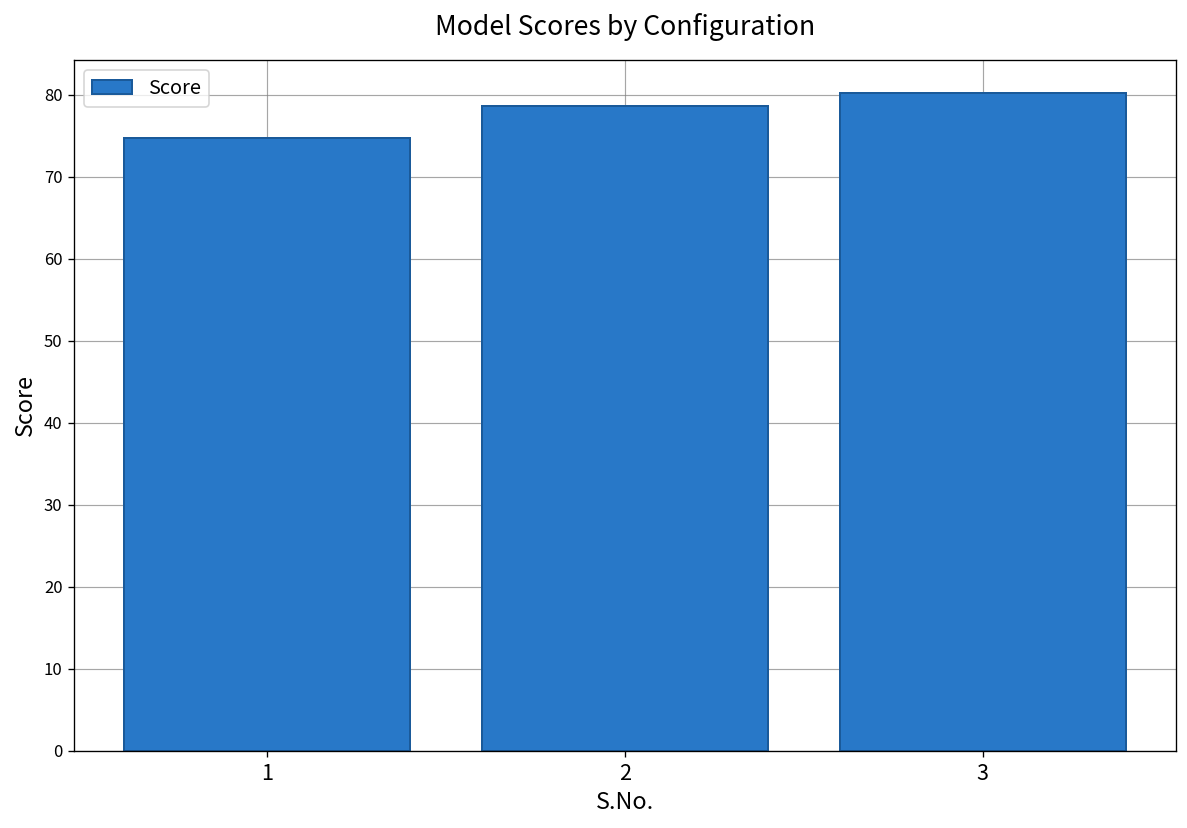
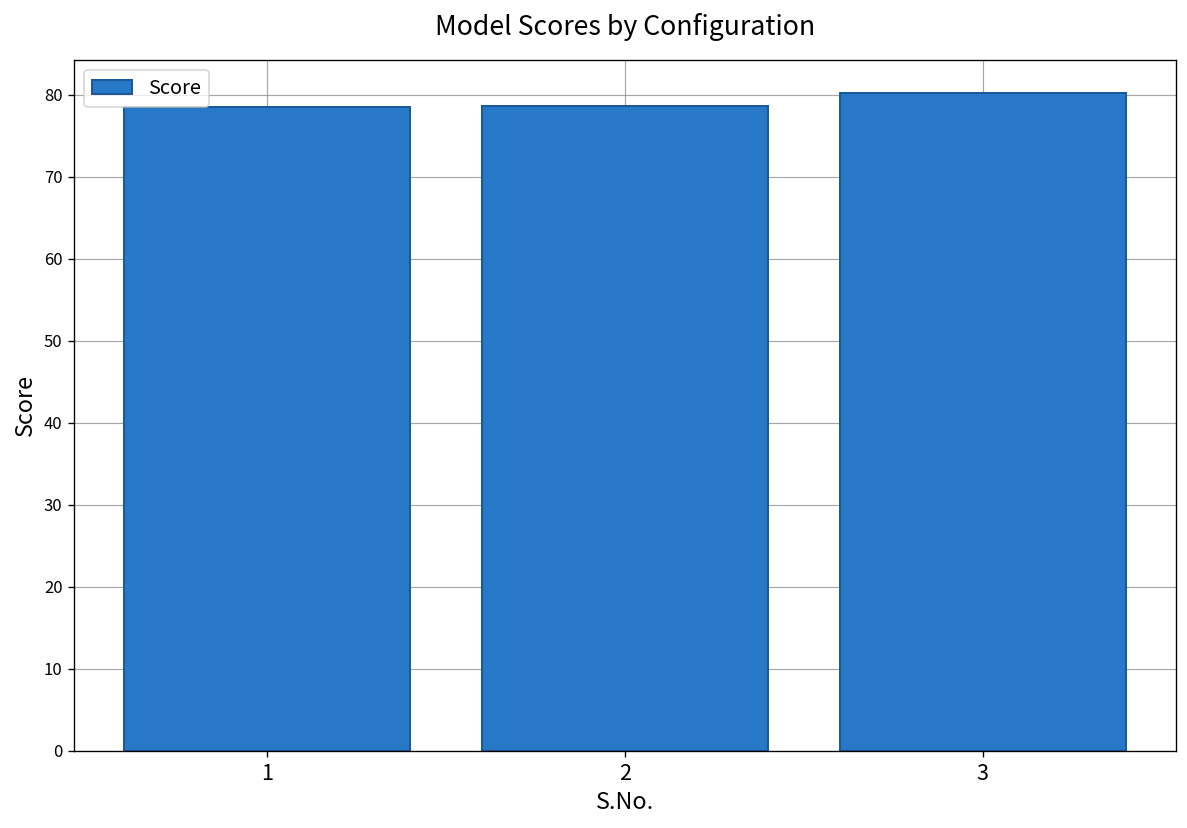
1: 75 -> 79
